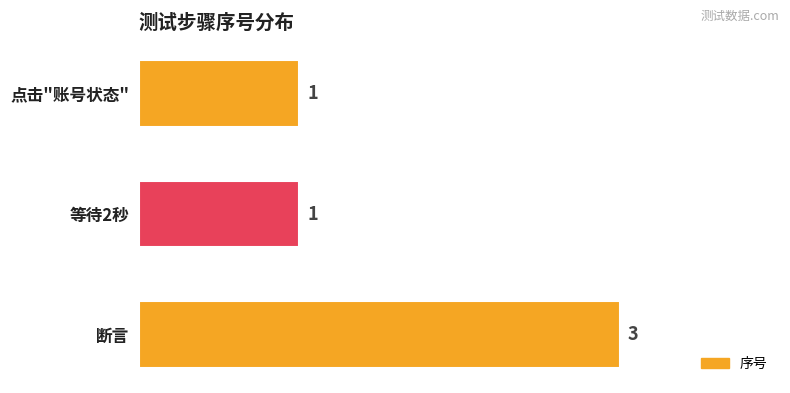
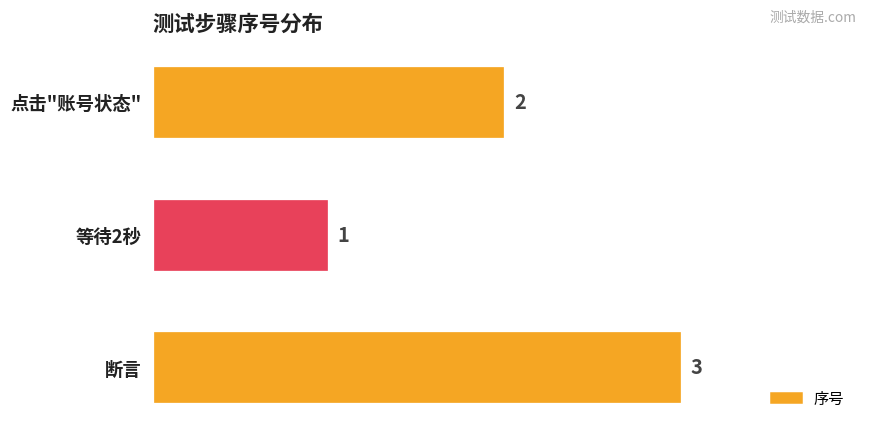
点击"账号状态": 1 -> 2
